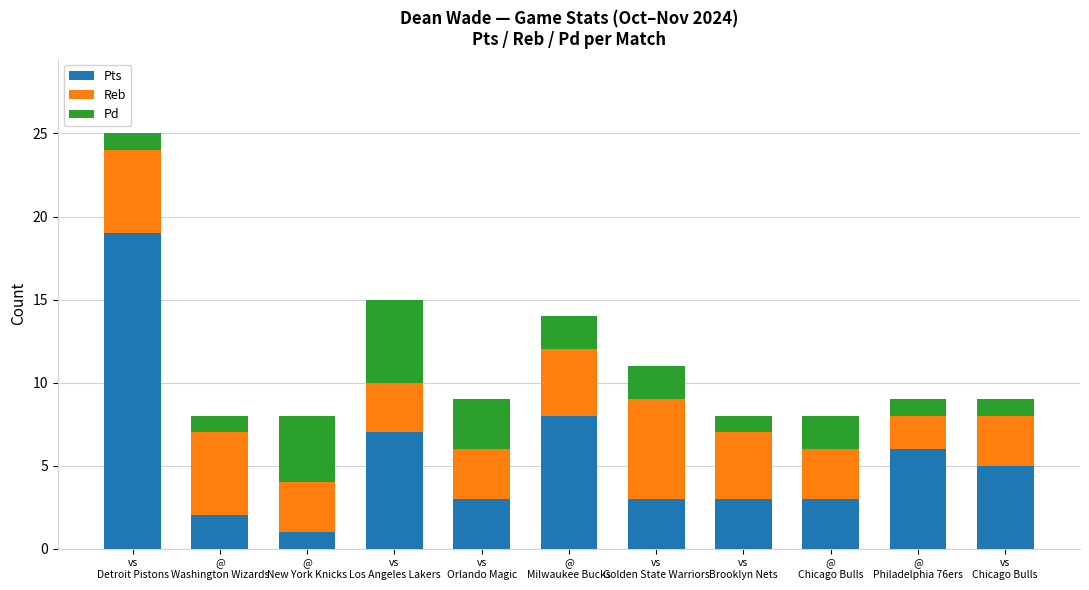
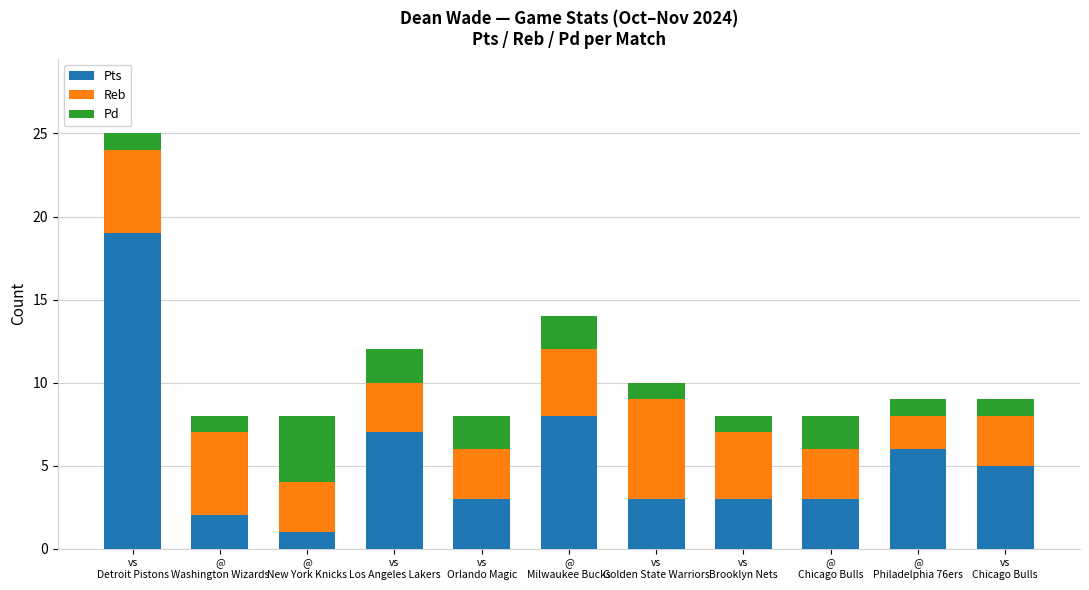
Pd, vs Los Angeles Lakers: 5 -> 2
Pd, vs Orlando Magic: 3 -> 2
Pd, vs Golden State Warriors: 2 -> 1
